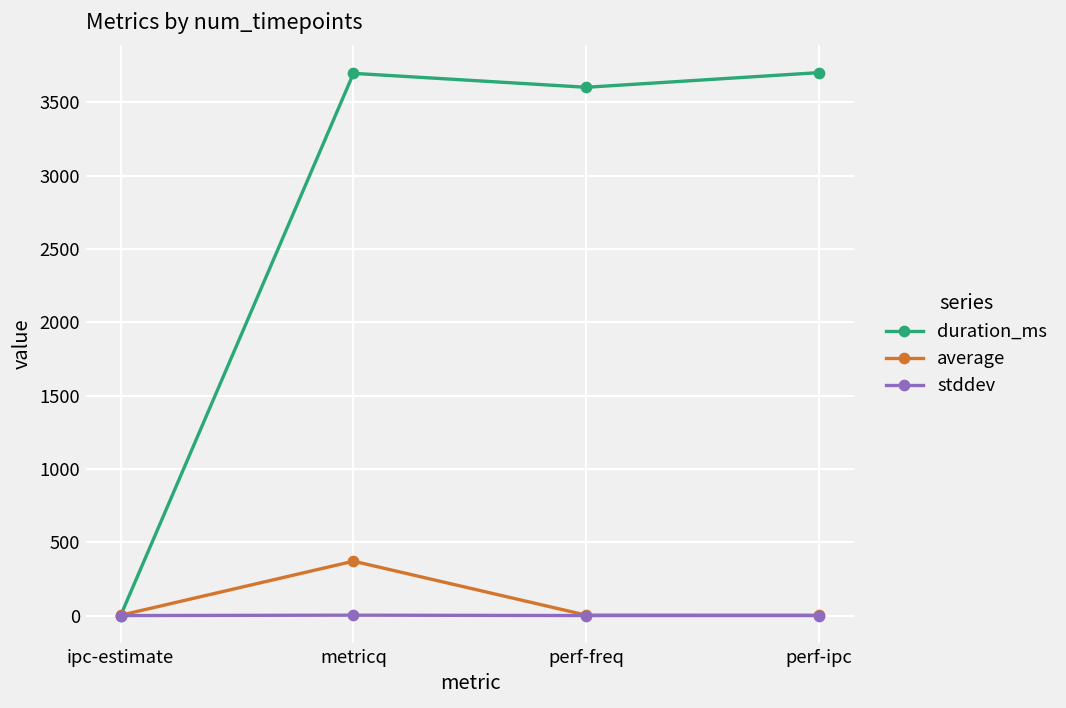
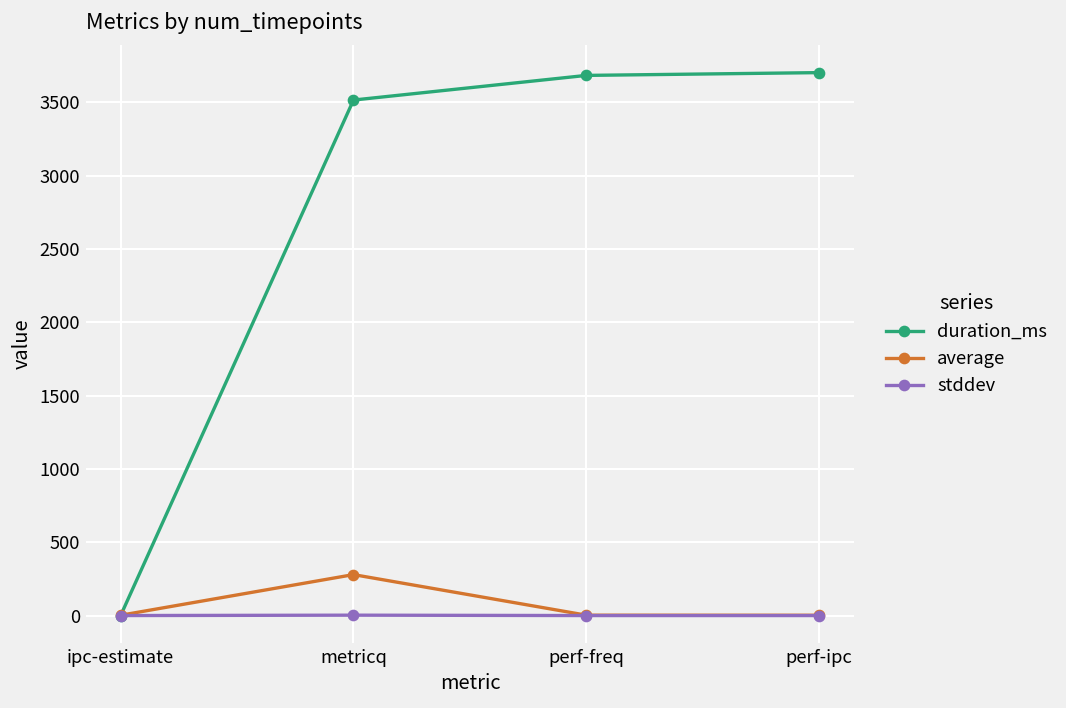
duration_ms, metricq: 3700 -> 3520
average, metricq: 370 -> 280
duration_ms, perf-freq: 3600 -> 3680
